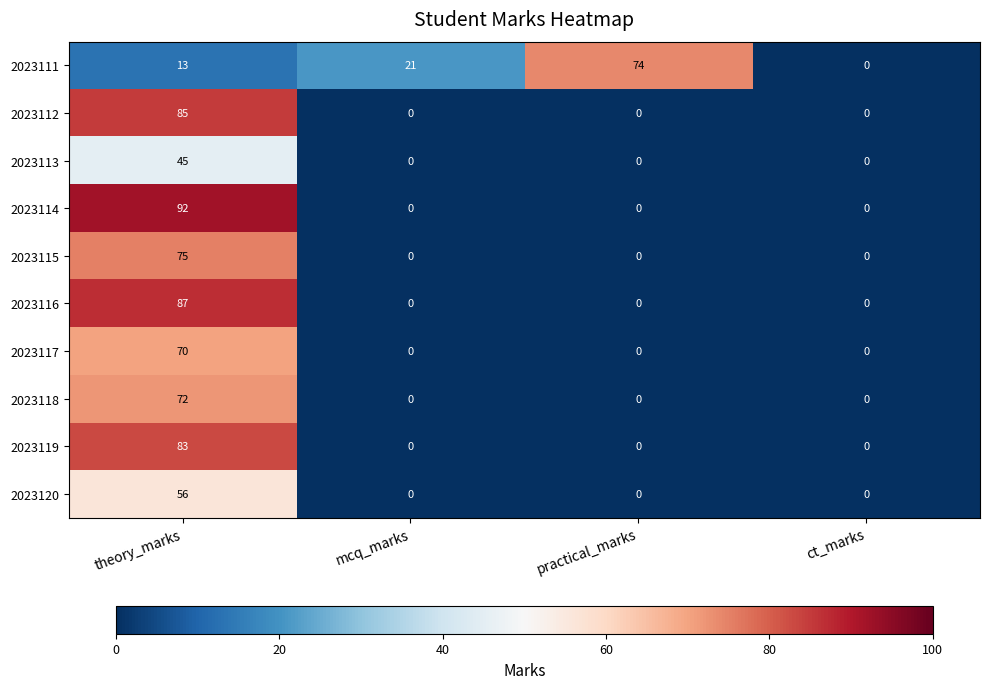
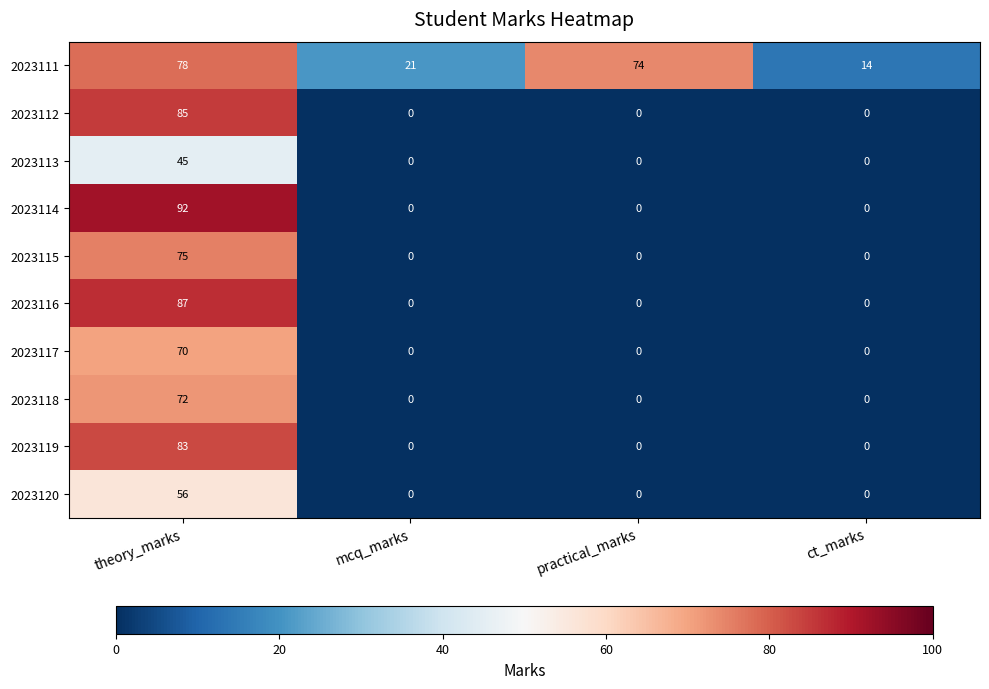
2023111, theory_marks: 13 -> 78
2023111, ct_marks: 0 -> 14
